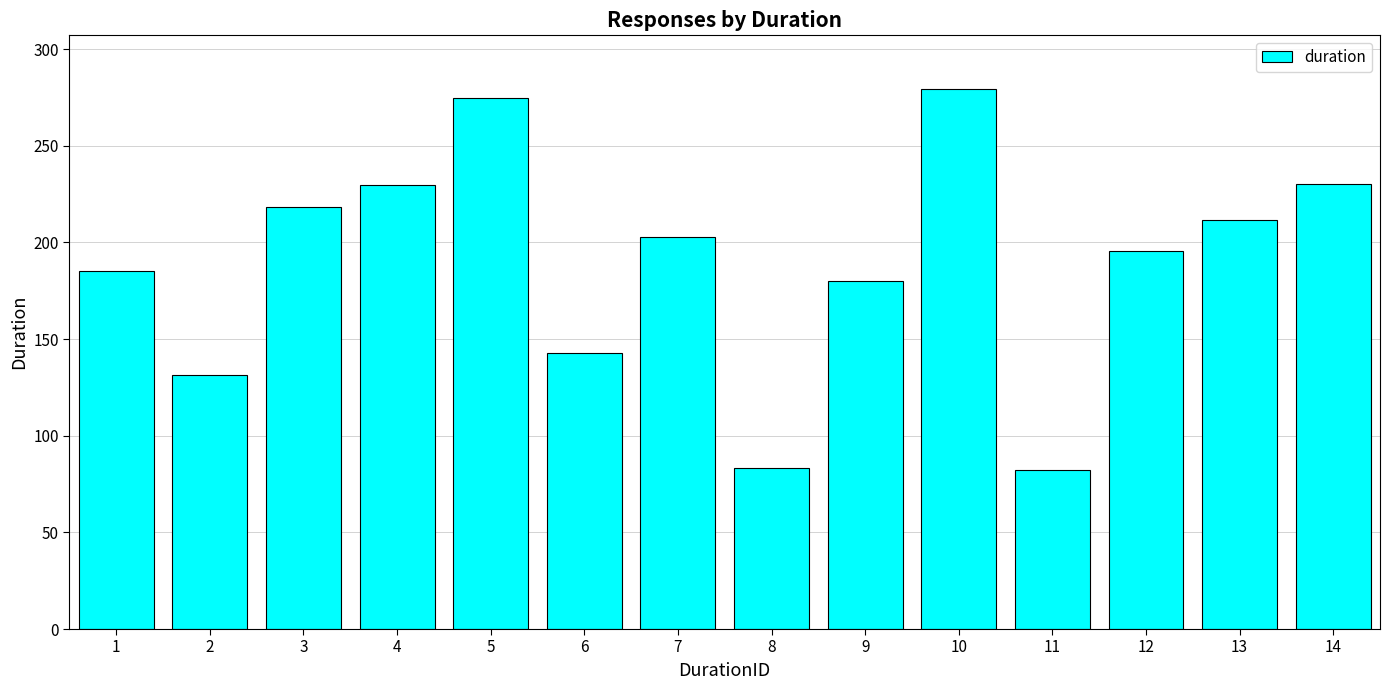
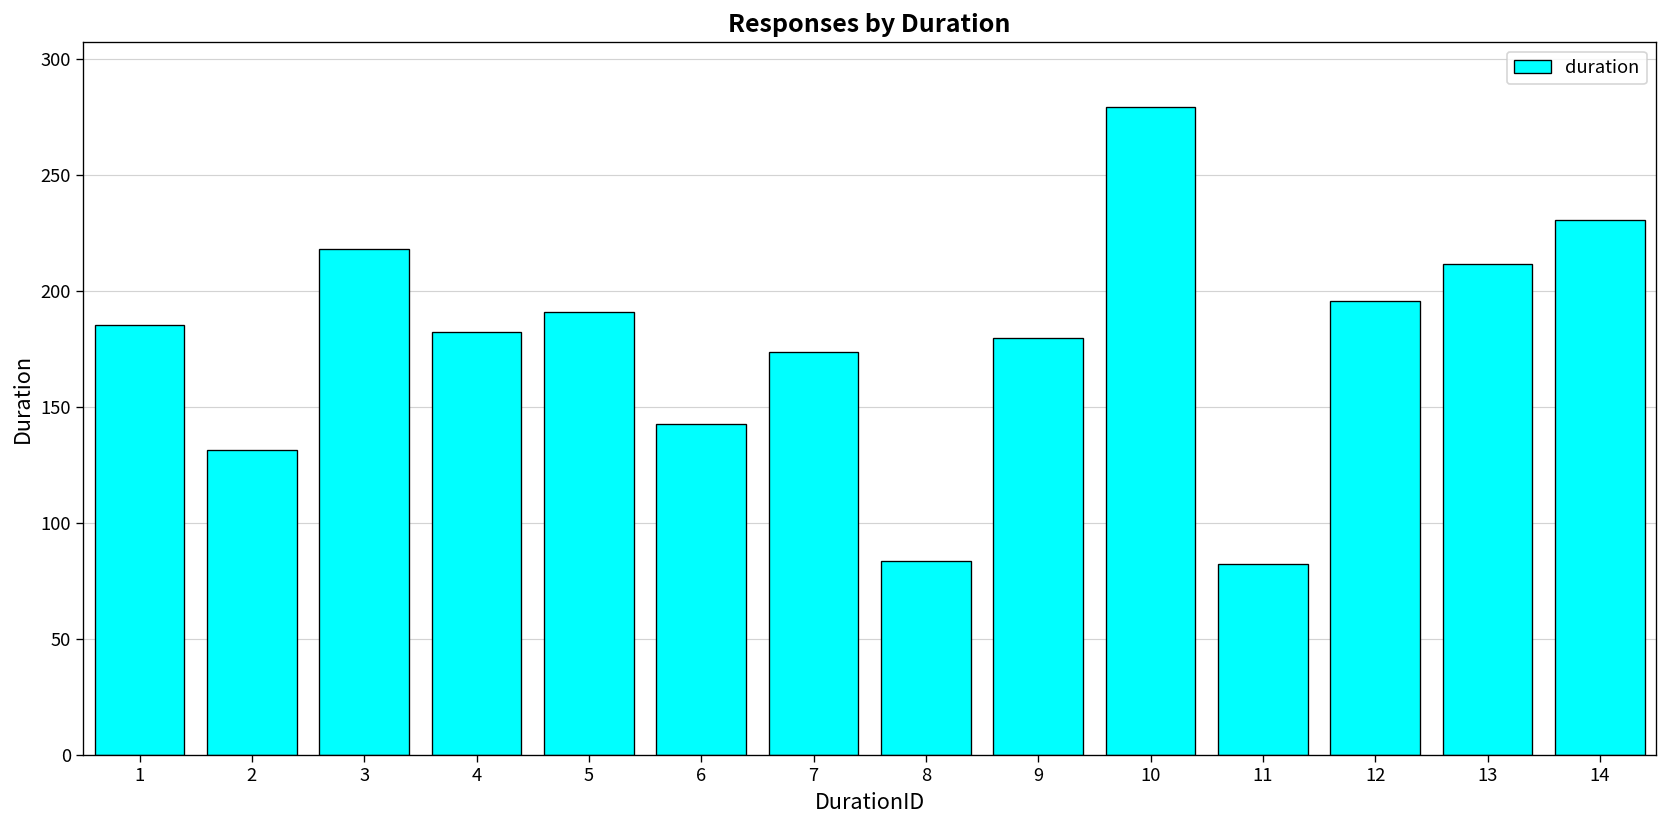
4: 230 -> 183
5: 275 -> 191
7: 203 -> 174
